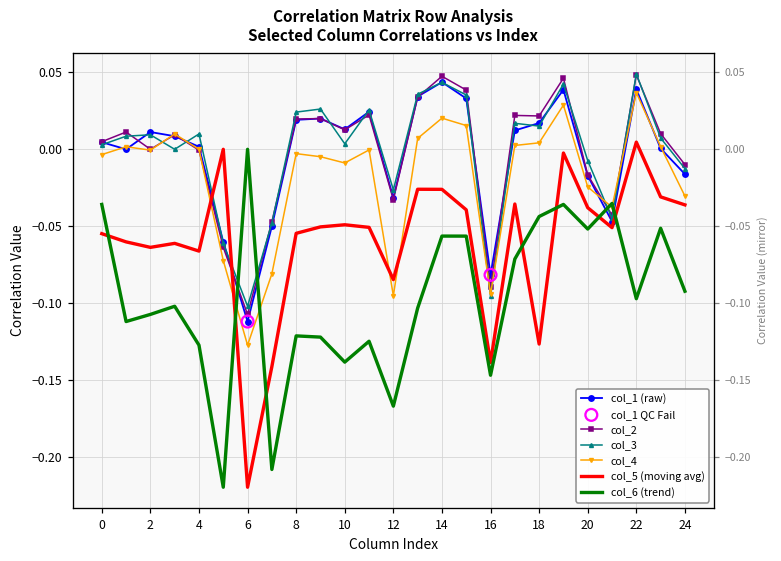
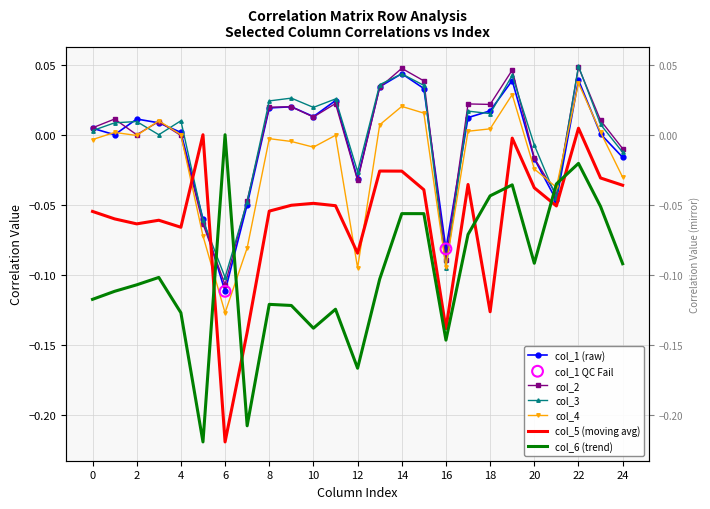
col_6 (trend), 0: -0.036 -> -0.118
col_3, 10: 0.004 -> 0.020
col_6 (trend), 20: -0.052 -> -0.092
col_6 (trend), 22: -0.097 -> -0.020
